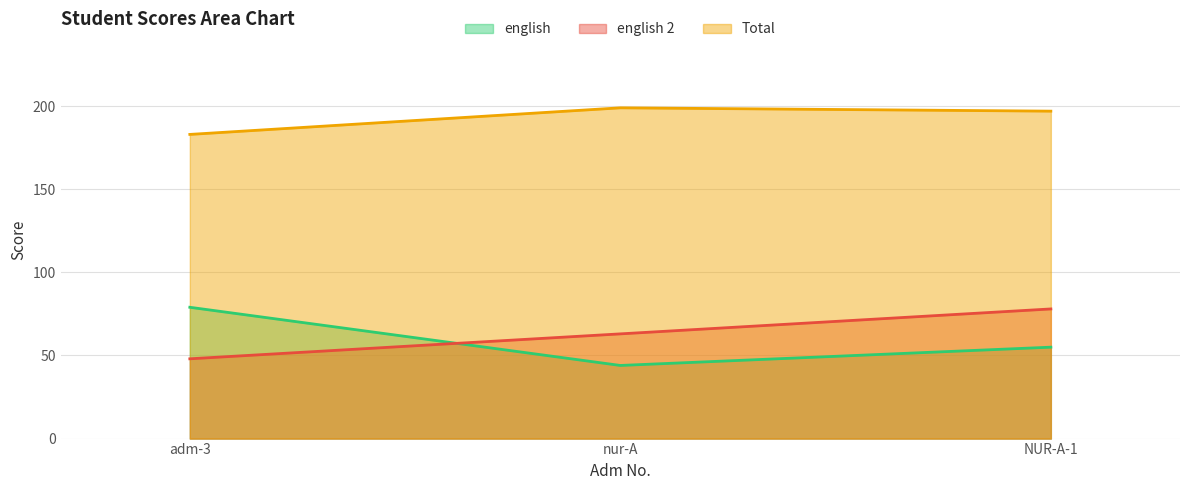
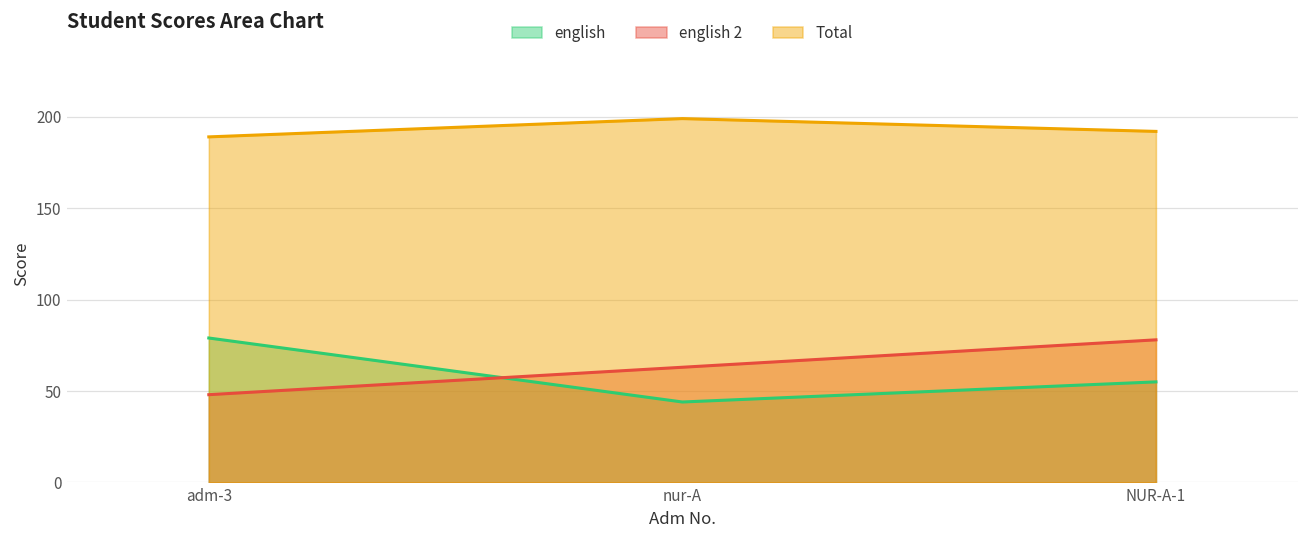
Total, adm-3: 183 -> 189
Total, NUR-A-1: 197 -> 192
